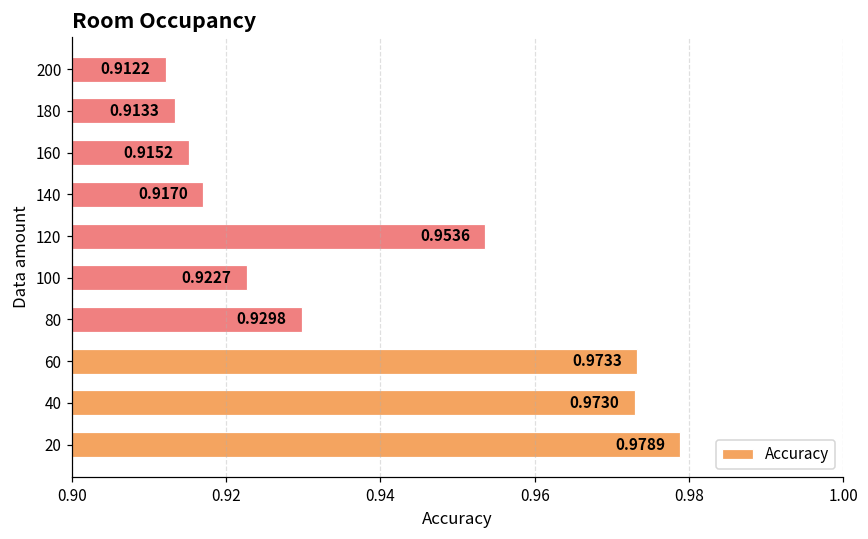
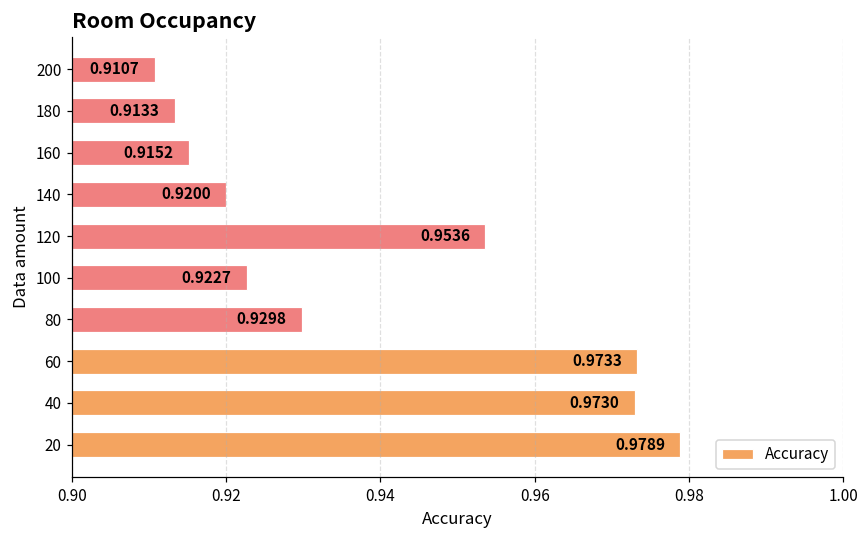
200: 0.9122 -> 0.9107
140: 0.9170 -> 0.9200
